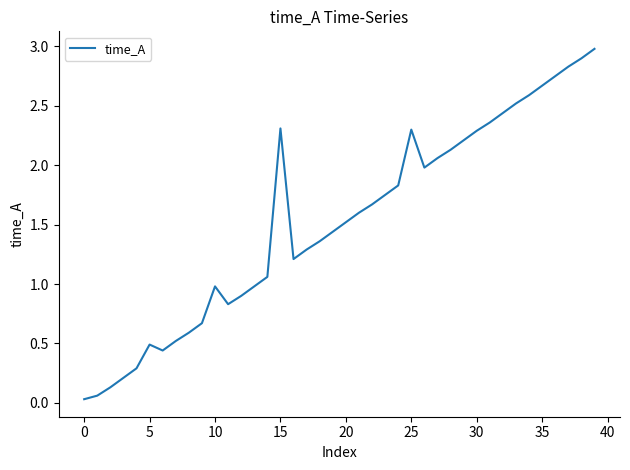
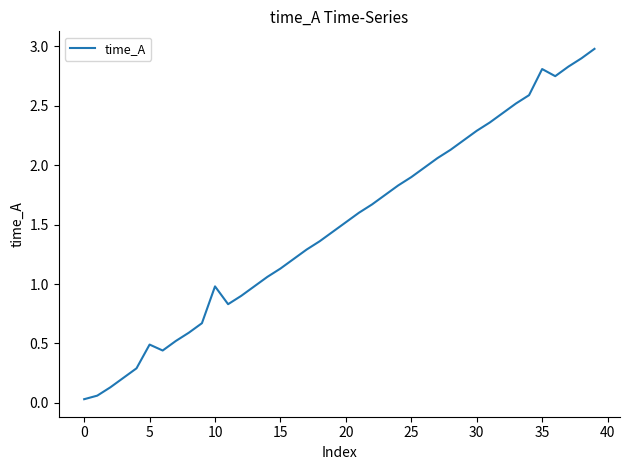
15: 2.31 -> 1.13
25: 2.3 -> 1.9
35: 2.67 -> 2.81
